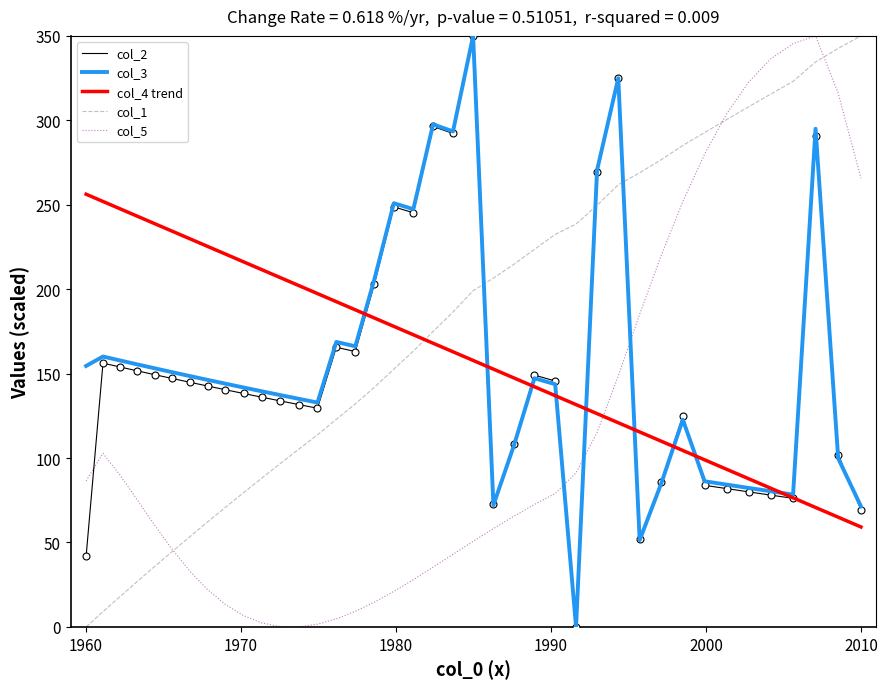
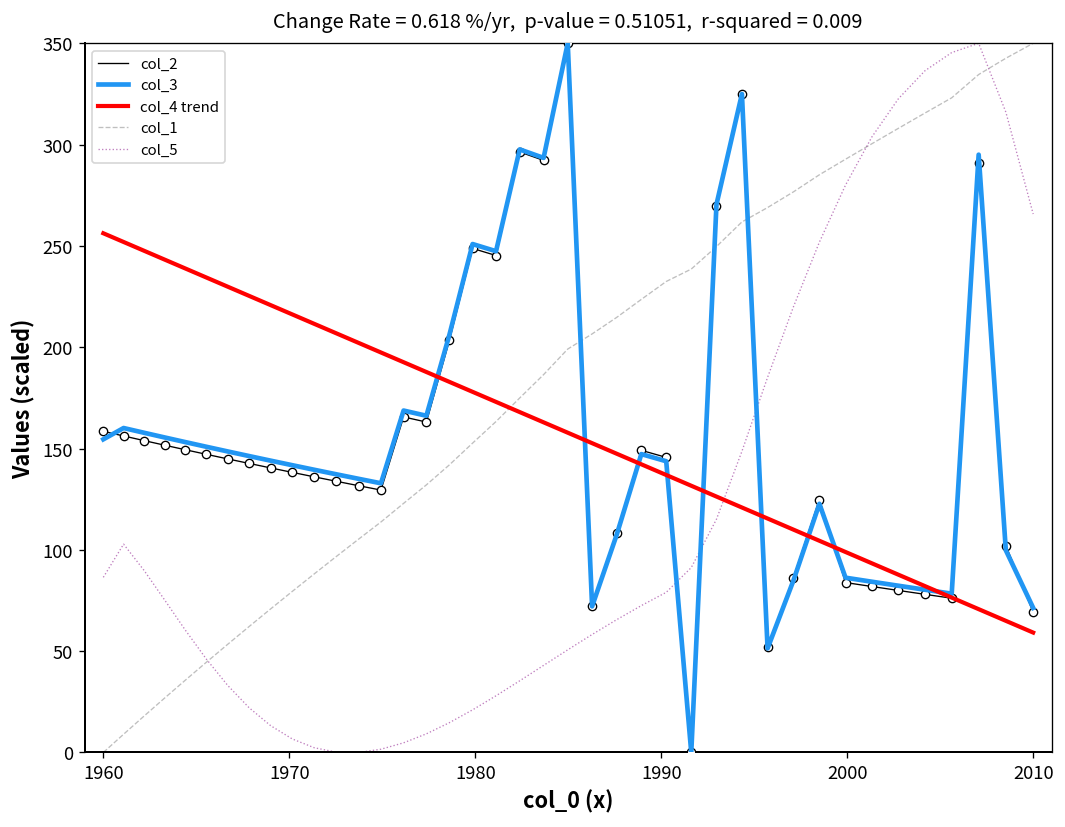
col_2, 1960: 42 -> 158
